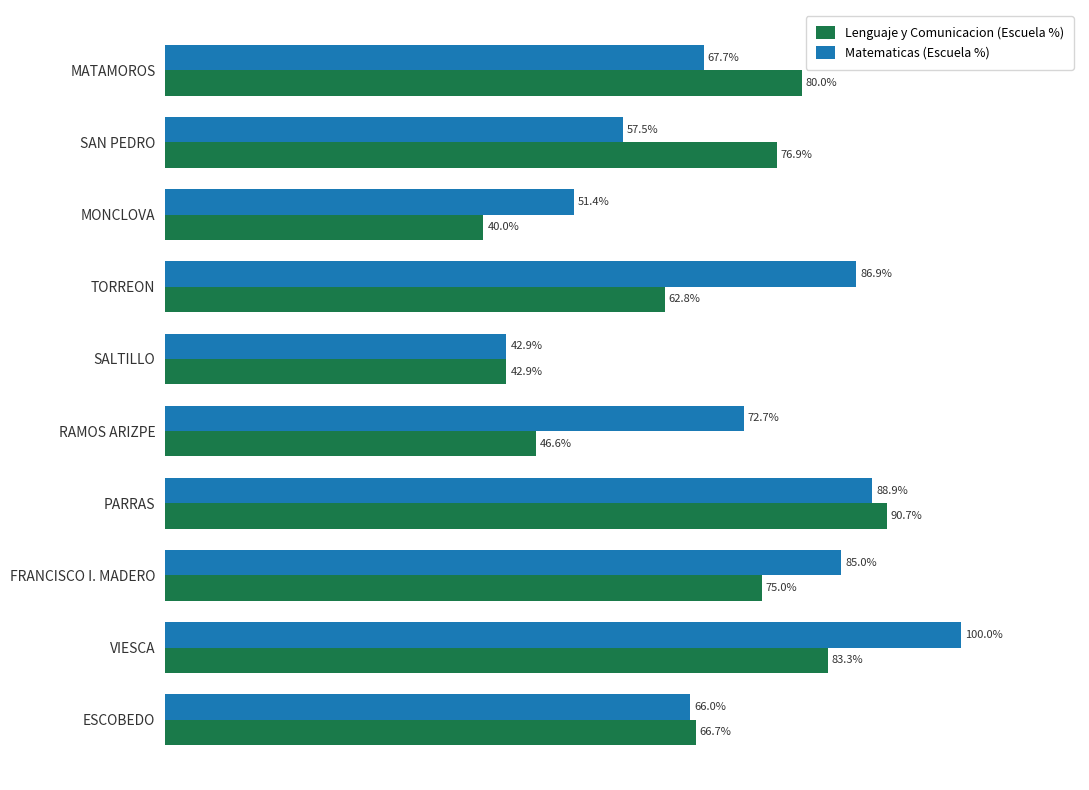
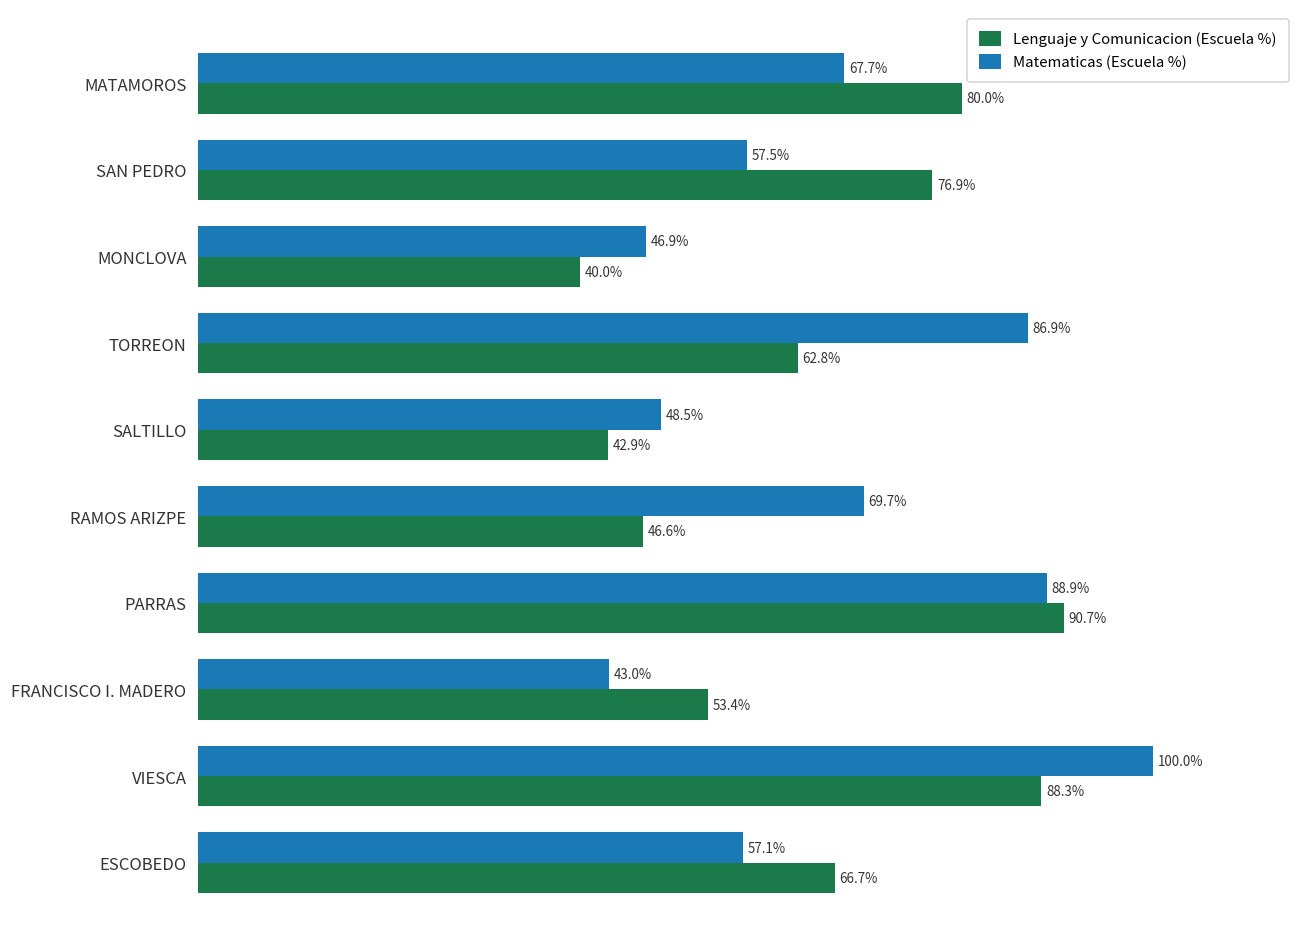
Matematicas (Escuela %), MONCLOVA: 51.4% -> 46.9%
Matematicas (Escuela %), SALTILLO: 42.9% -> 48.5%
Matematicas (Escuela %), RAMOS ARIZPE: 72.7% -> 69.7%
Matematicas (Escuela %), FRANCISCO I. MADERO: 85.0% -> 43.0%
Lenguaje y Comunicacion (Escuela %), FRANCISCO I. MADERO: 75.0% -> 53.4%
Lenguaje y Comunicacion (Escuela %), VIESCA: 83.3% -> 88.3%
Matematicas (Escuela %), ESCOBEDO: 66.0% -> 57.1%
